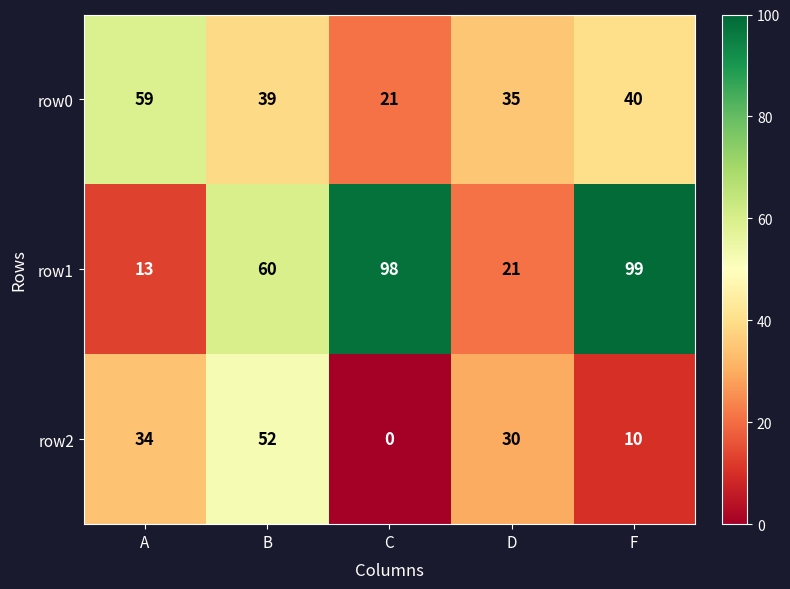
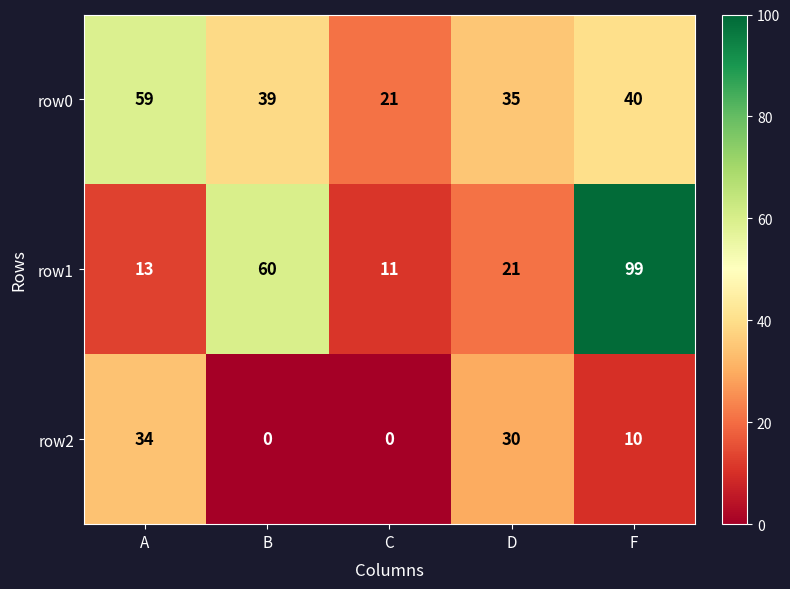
row1, C: 98 -> 11
row2, B: 52 -> 0
